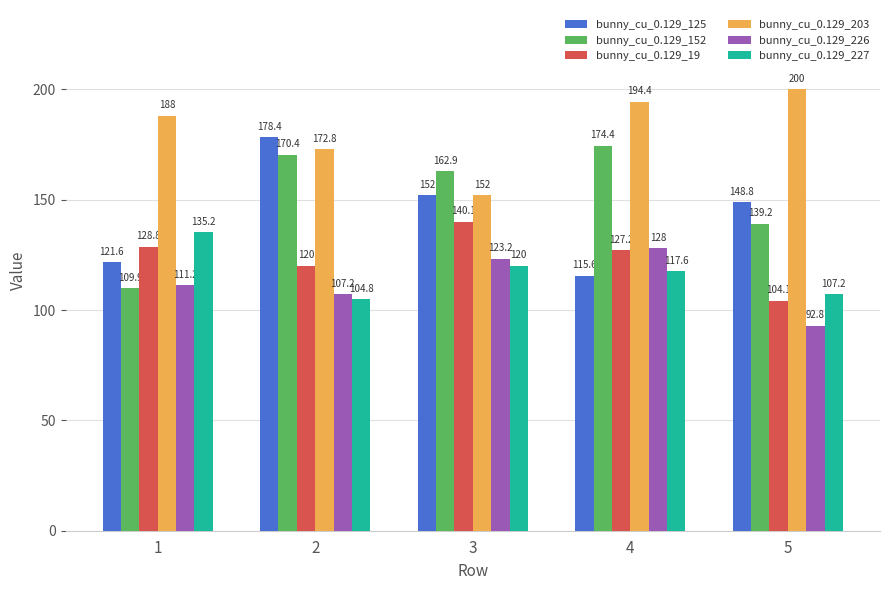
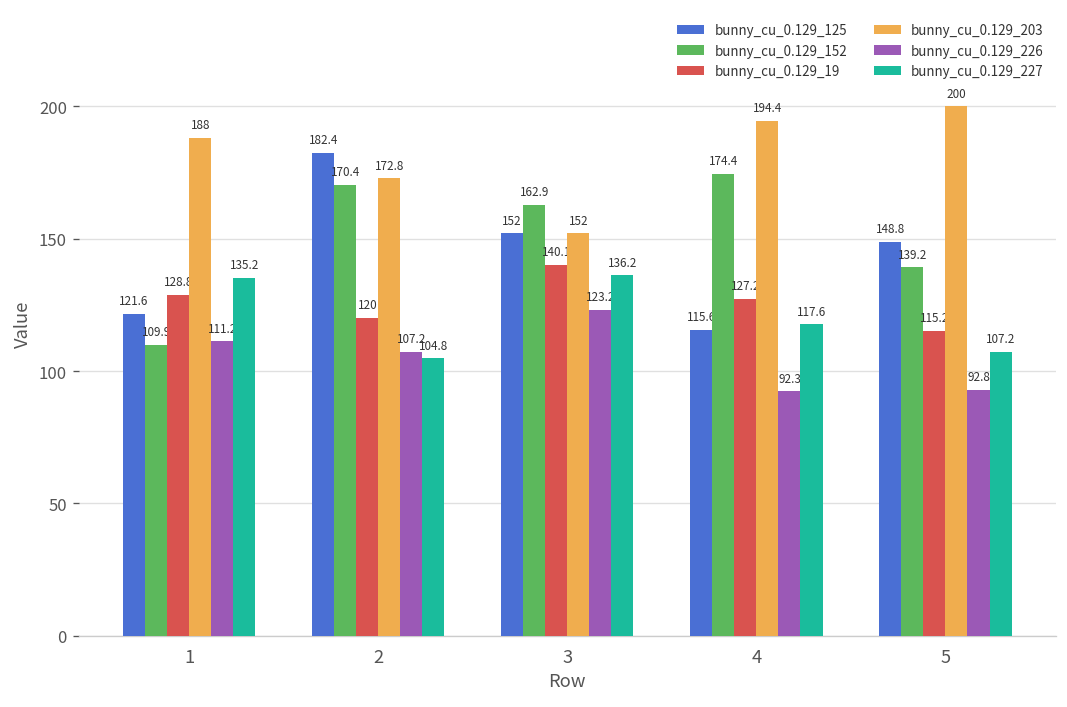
bunny_cu_0.129_125, 2: 178.4 -> 182.4
bunny_cu_0.129_227, 3: 120 -> 136.2
bunny_cu_0.129_226, 4: 128 -> 92.3
bunny_cu_0.129_19, 5: 104.1 -> 115.2
